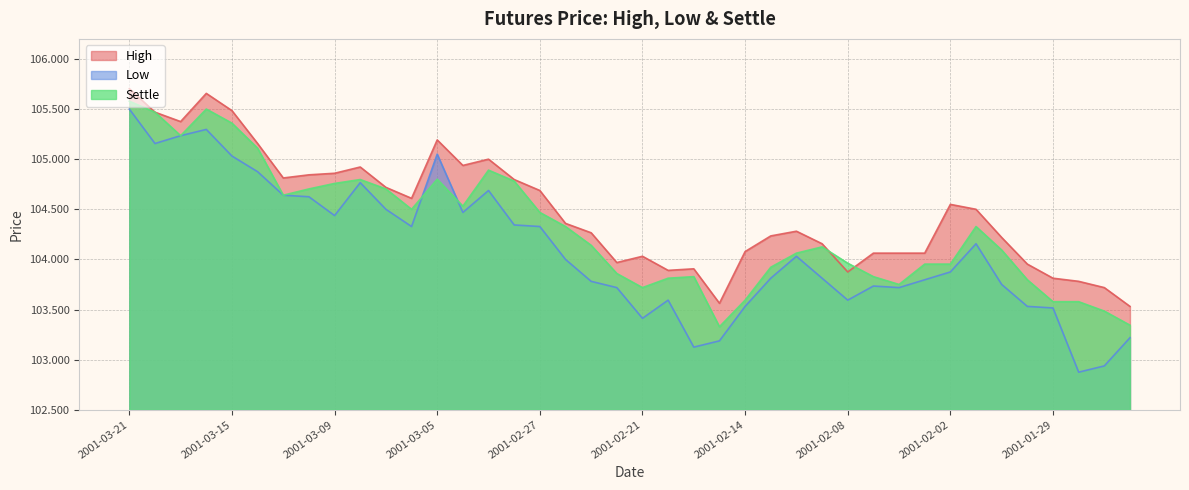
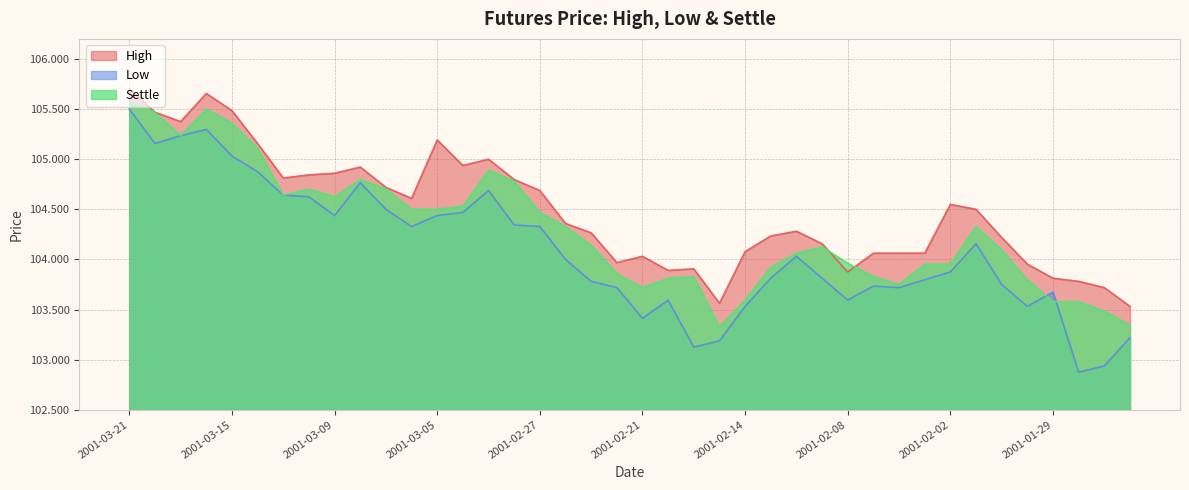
Settle, 2001-03-09: 104.76 -> 104.63
Low, 2001-03-05: 105.05 -> 104.44
Settle, 2001-03-05: 104.8 -> 104.5
Low, 2001-01-29: 103.52 -> 103.67
